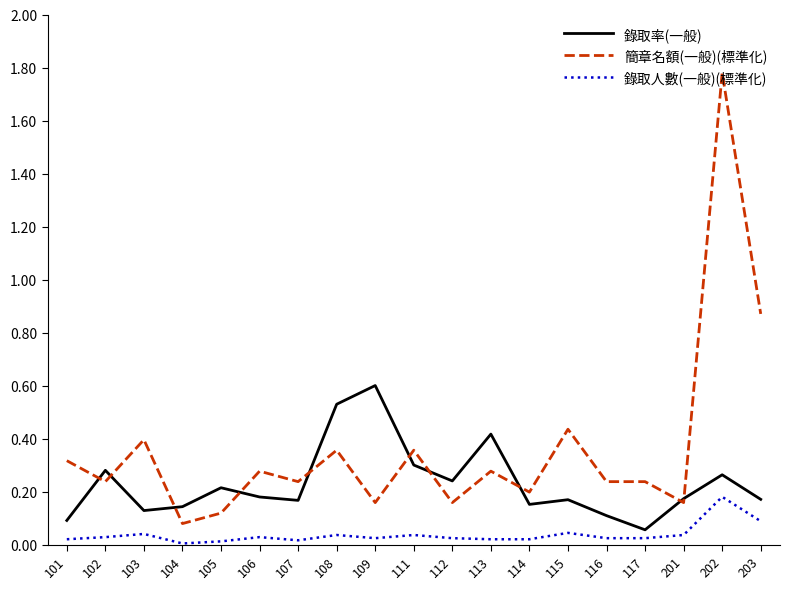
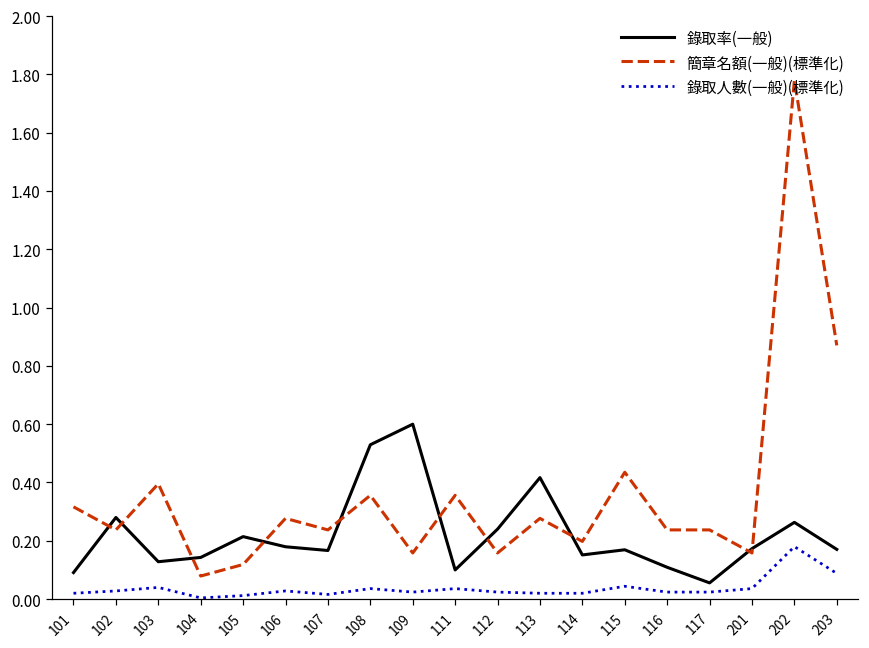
錄取率(一般), 111: 0.3 -> 0.1
